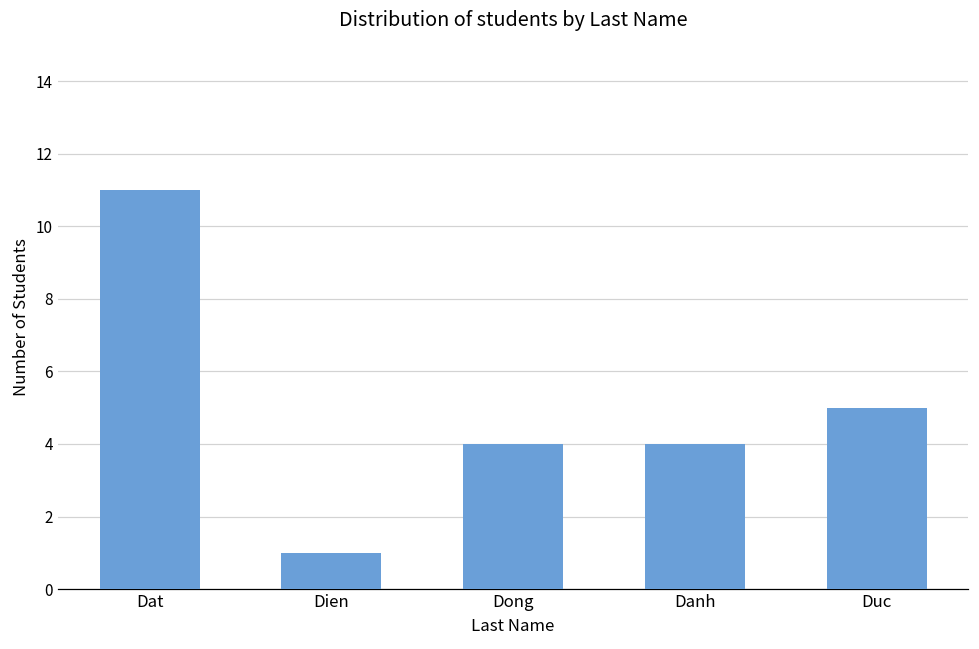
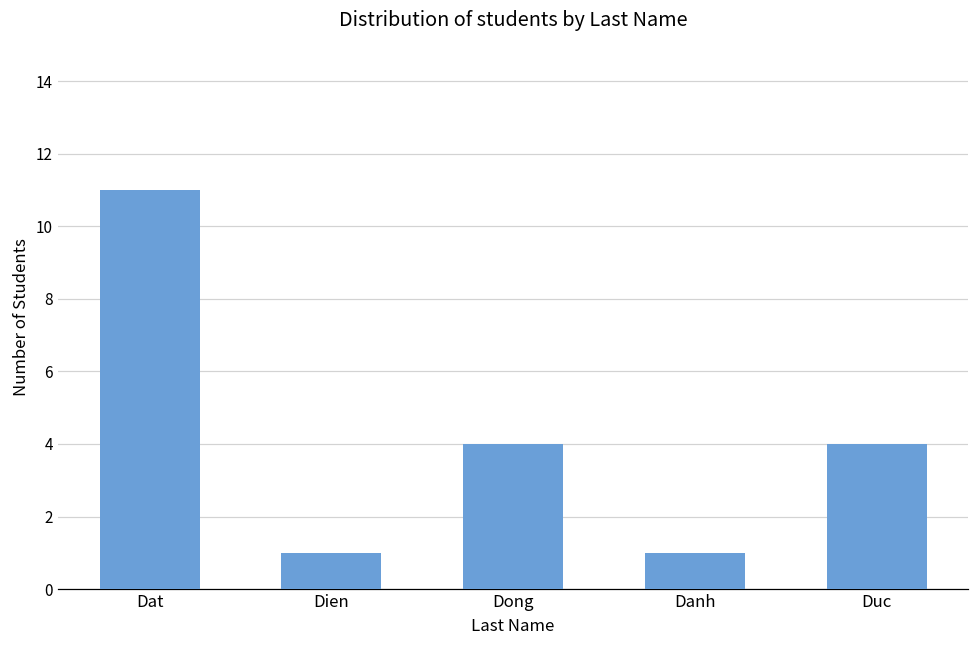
Danh: 4 -> 1
Duc: 5 -> 4
